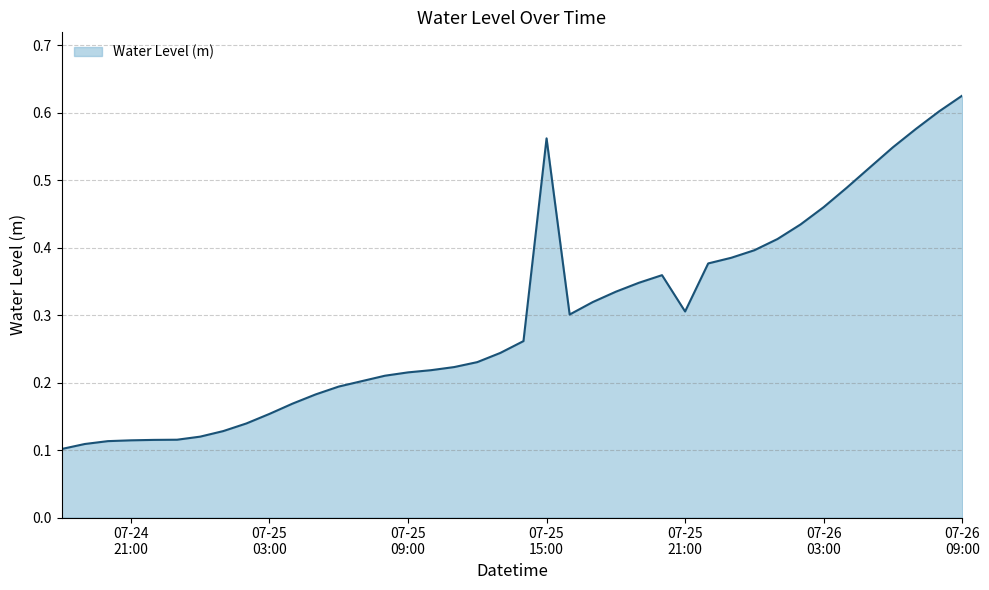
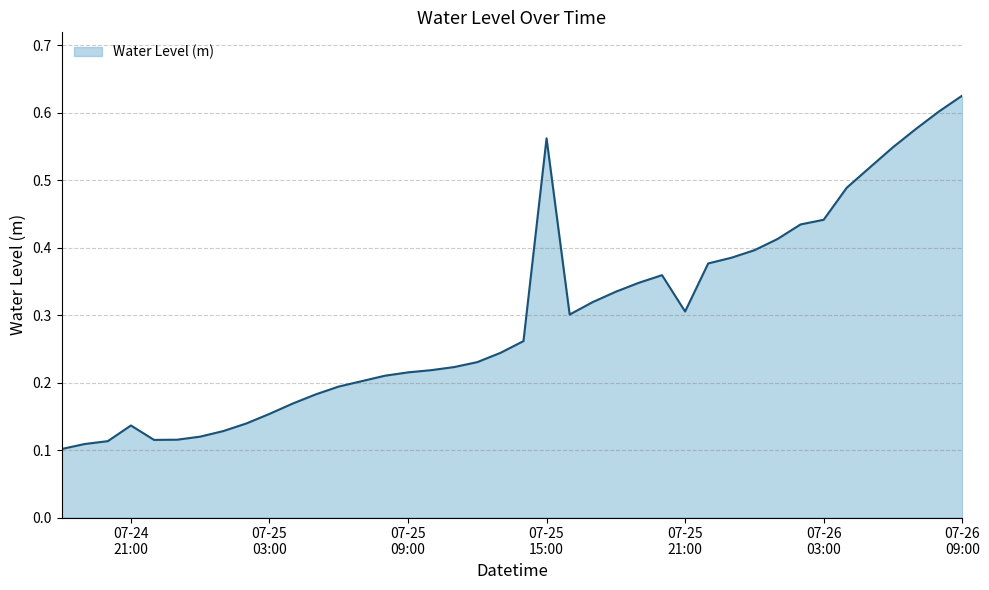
07-24 21:00: 0.11 -> 0.14
07-26 03:00: 0.46 -> 0.44
